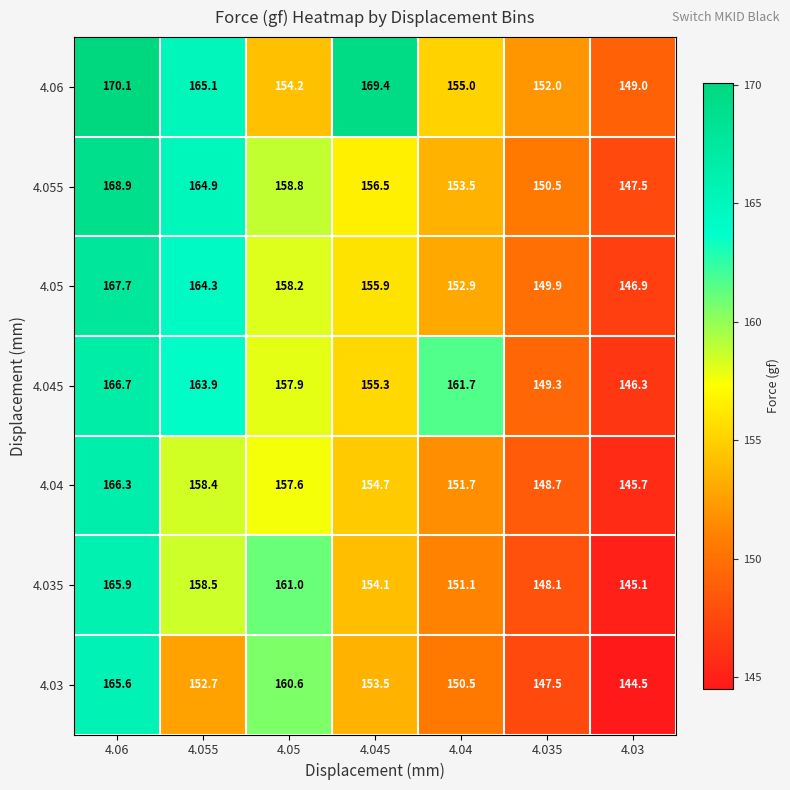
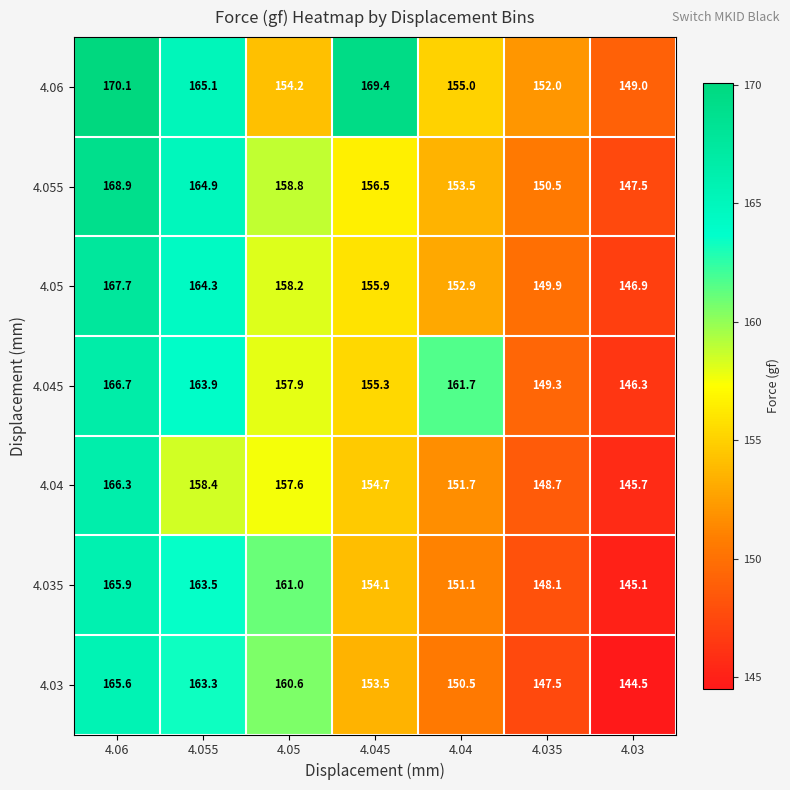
4.035, 4.055: 158.5 -> 163.5
4.03, 4.055: 152.7 -> 163.3
